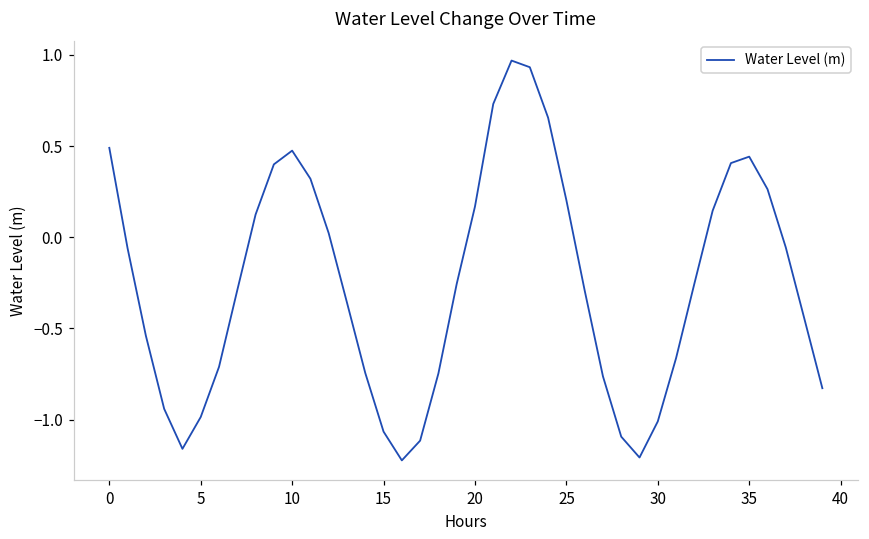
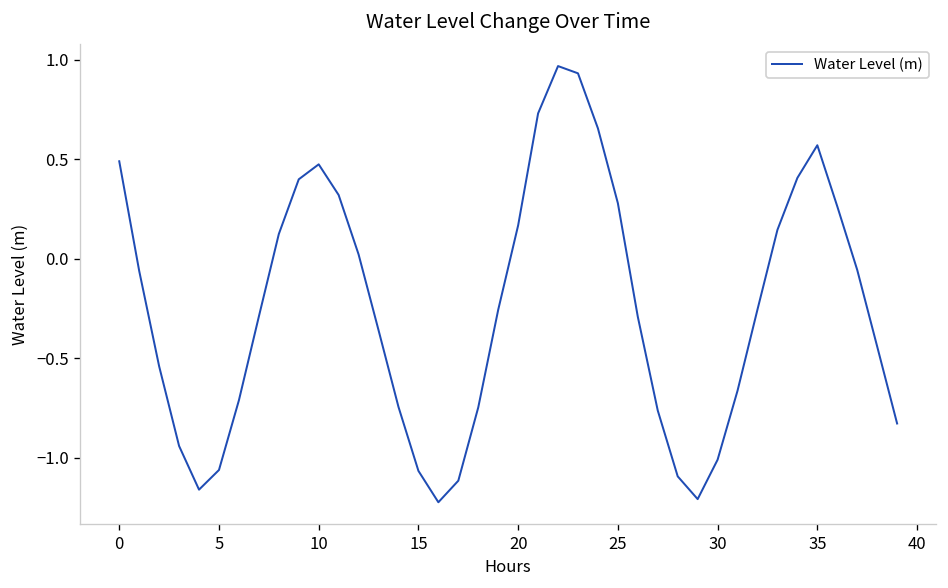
5: -0.99 -> -1.06
25: 0.20 -> 0.28
35: 0.44 -> 0.57
